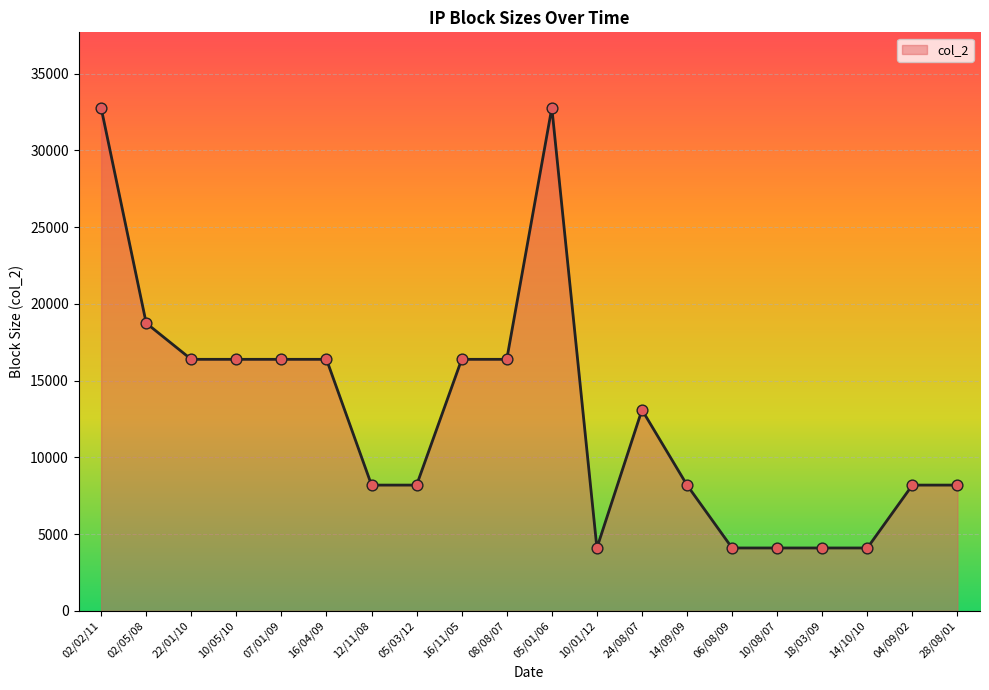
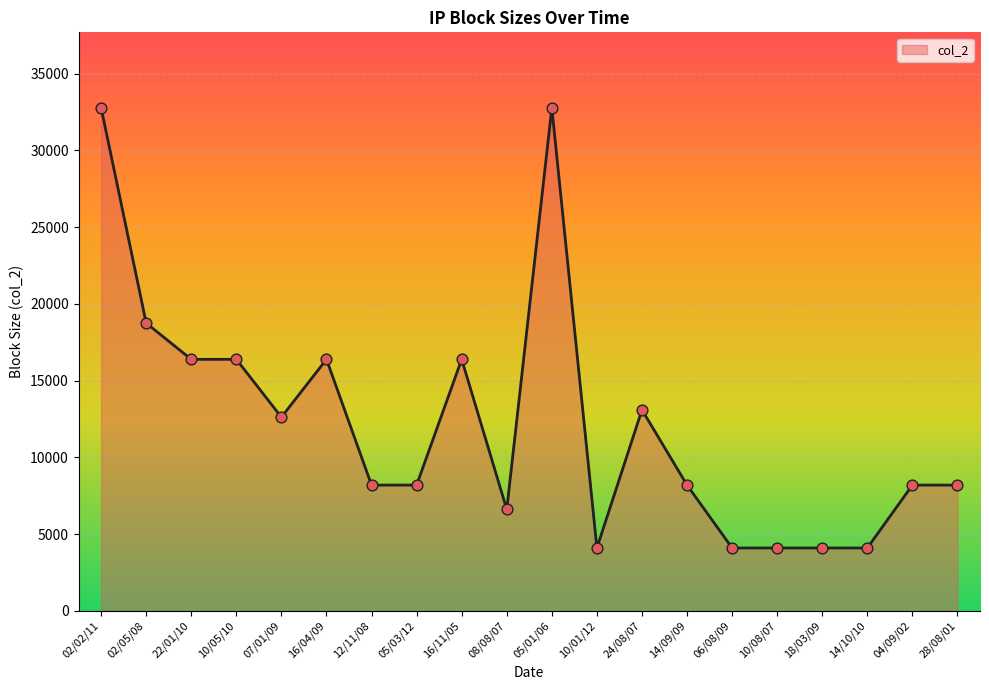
07/01/09: 16400 -> 12600
08/08/07: 16400 -> 6600
